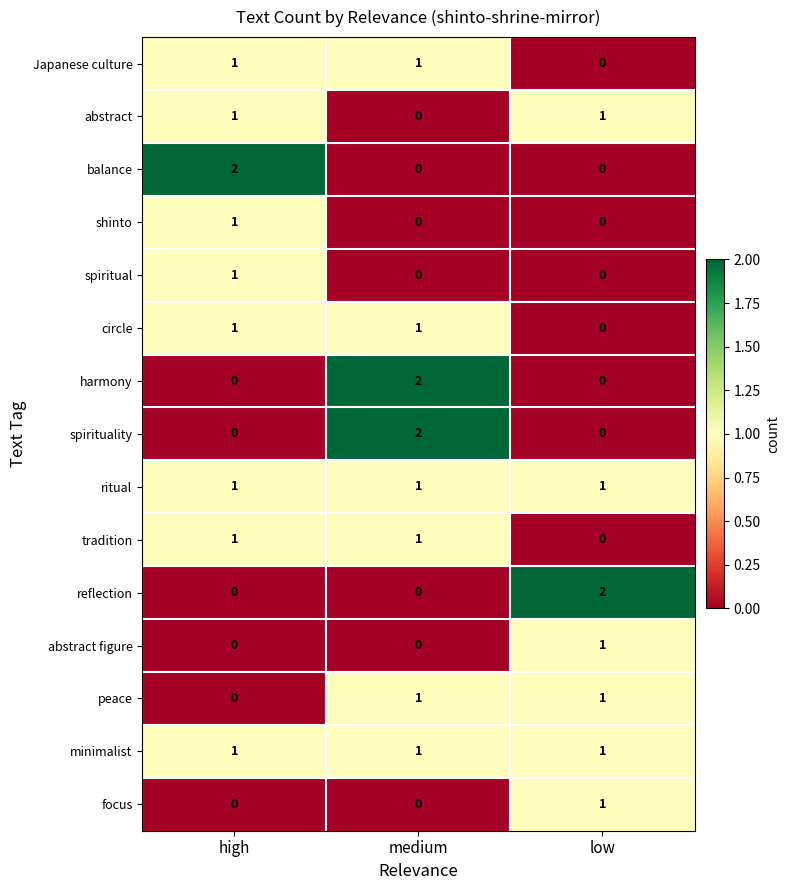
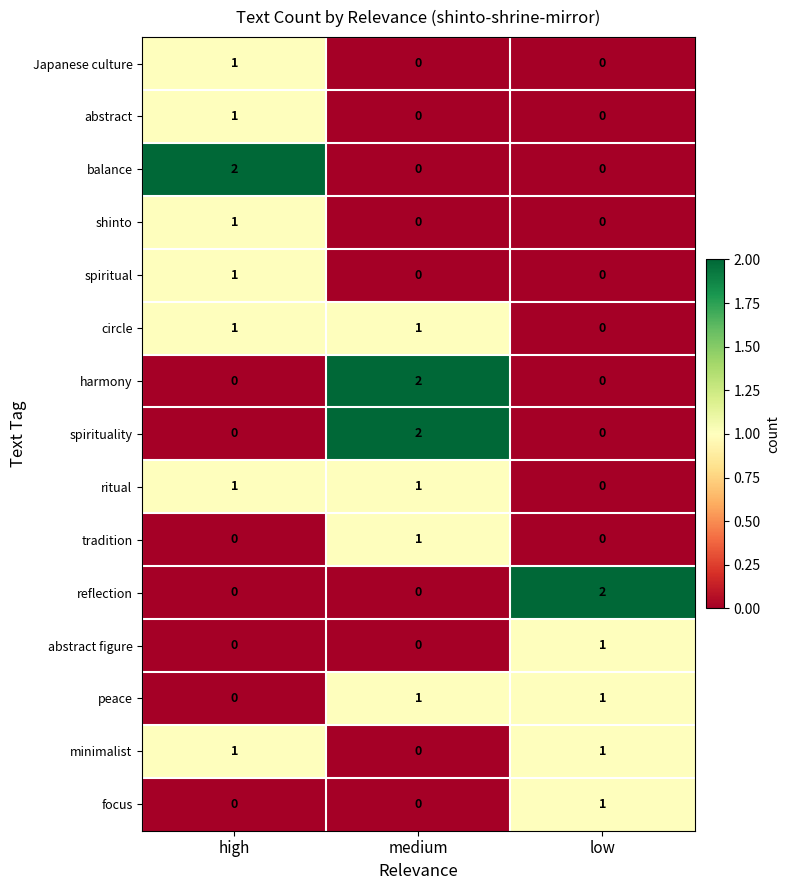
Japanese culture, medium: 1 -> 0
abstract, low: 1 -> 0
ritual, low: 1 -> 0
tradition, high: 1 -> 0
minimalist, medium: 1 -> 0
